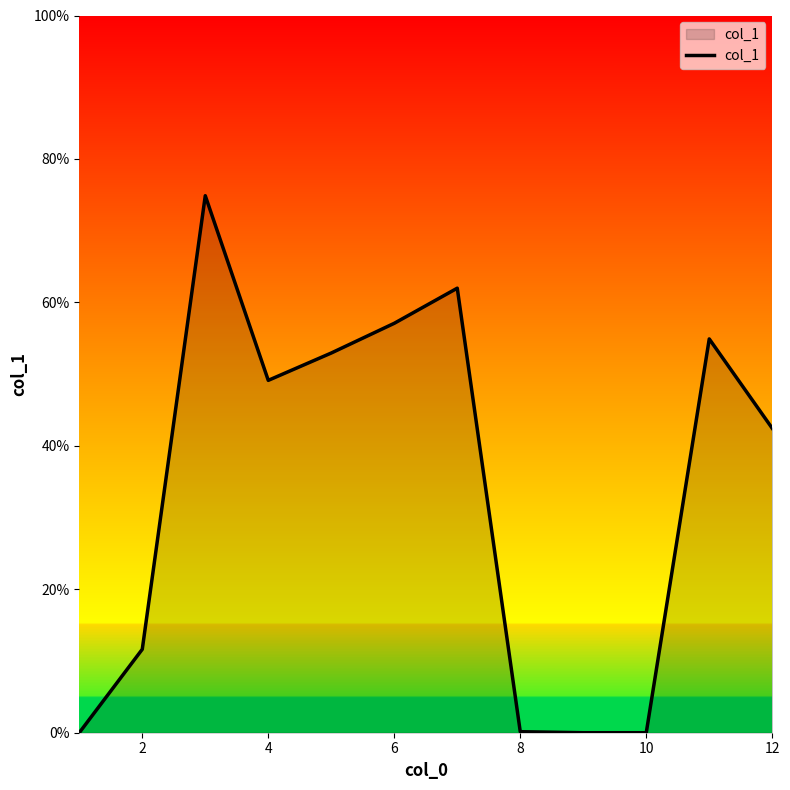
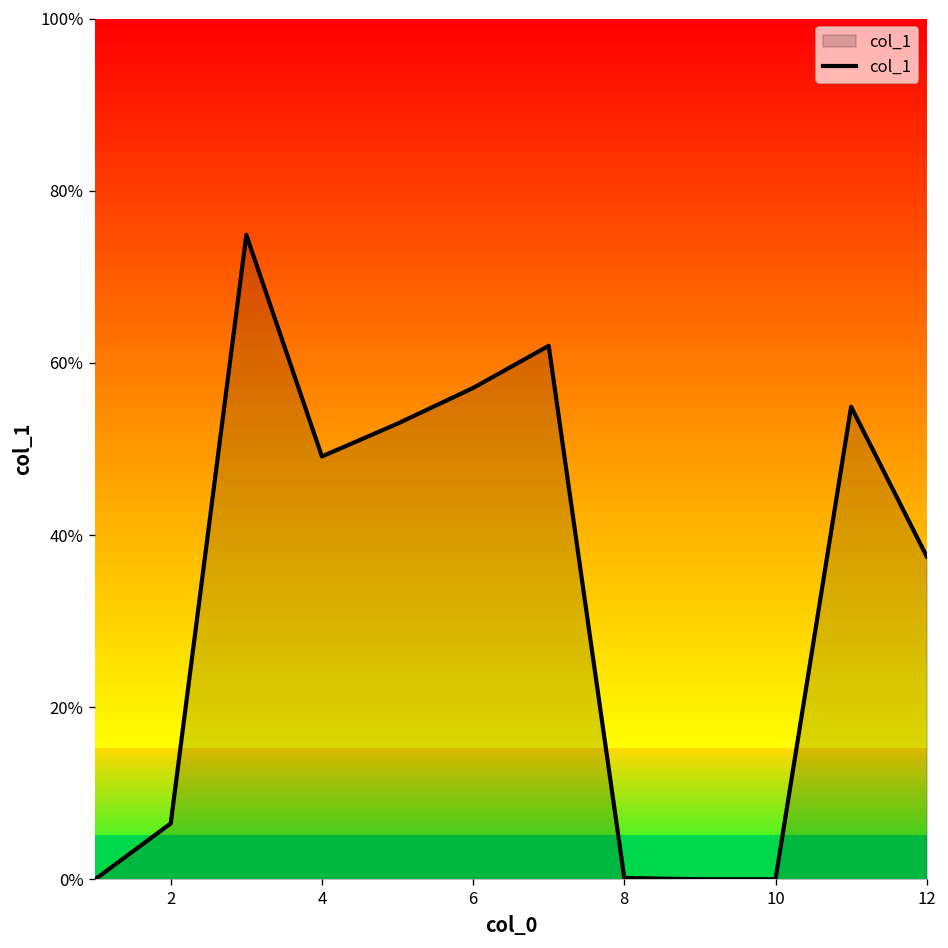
2: 12% -> 6%
12: 42% -> 38%
